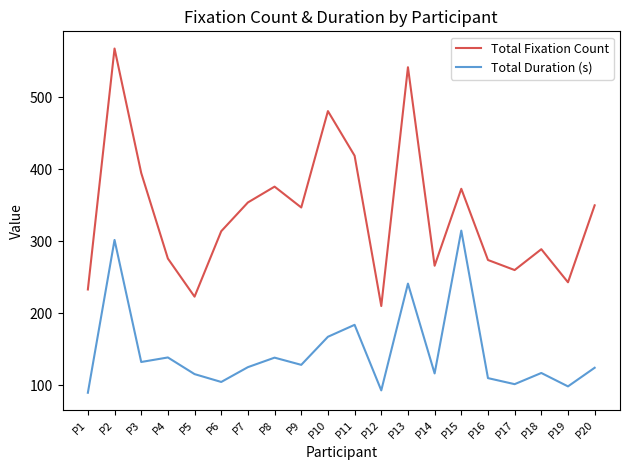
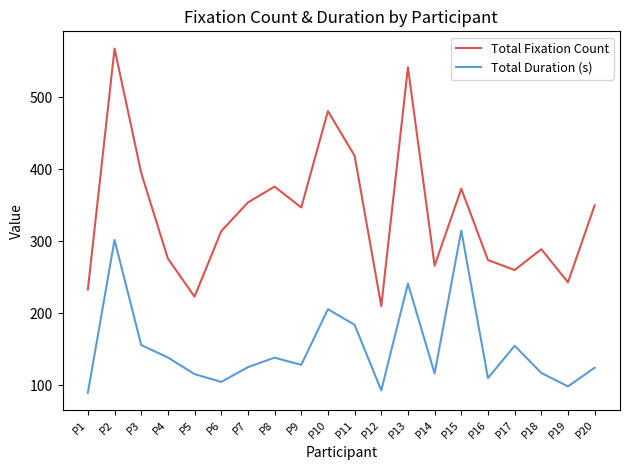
Total Duration (s), P3: 130 -> 160
Total Duration (s), P10: 170 -> 210
Total Duration (s), P17: 100 -> 150
